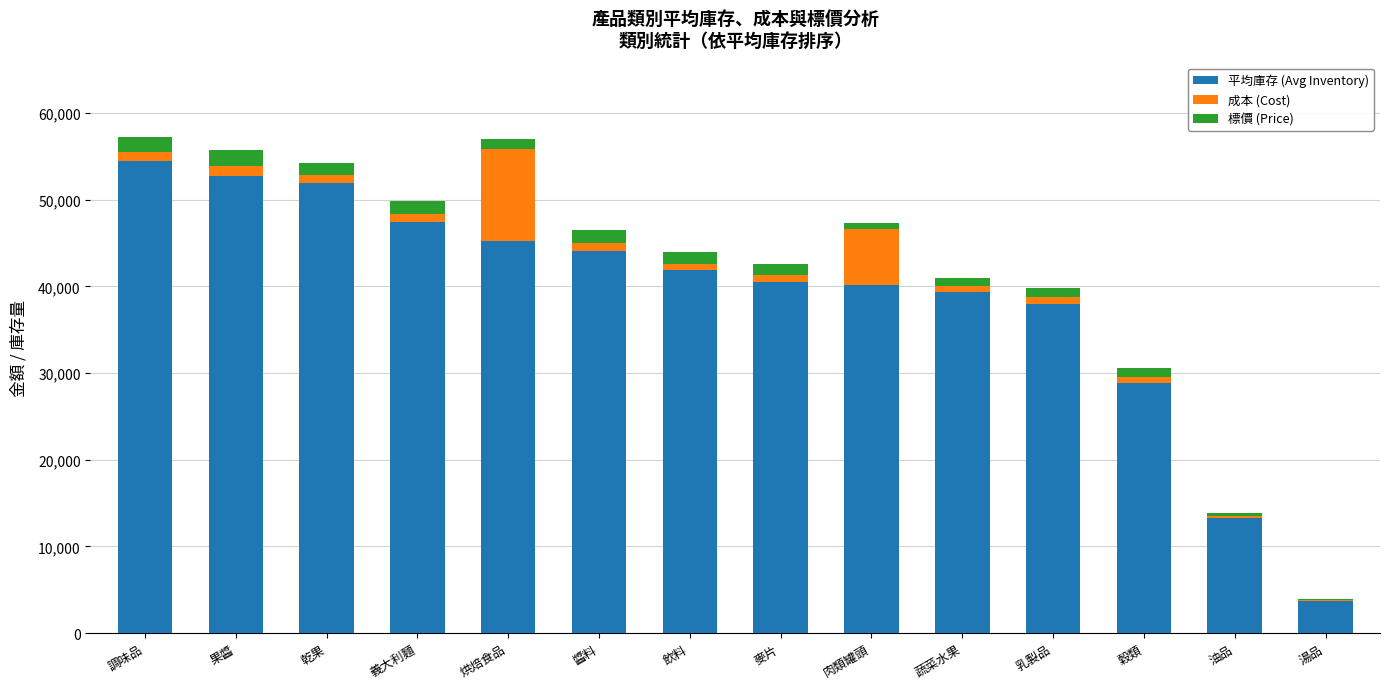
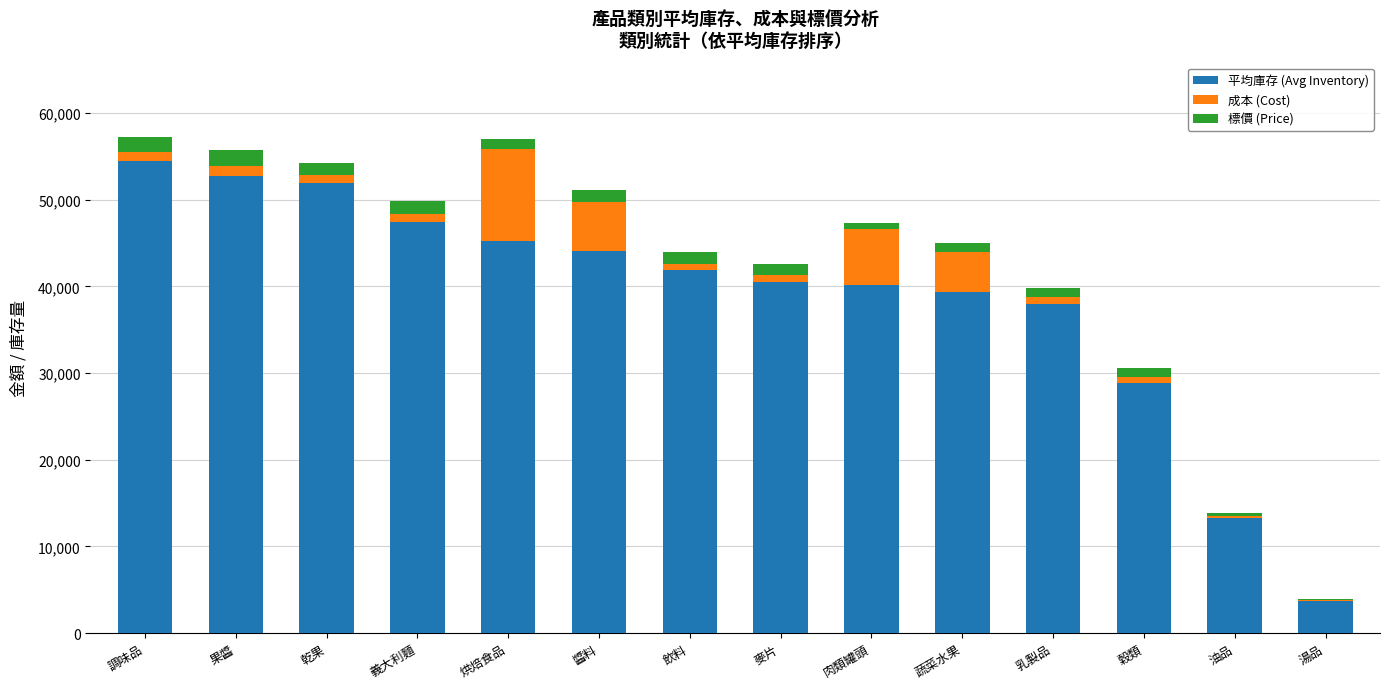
成本 (Cost), 醬料: 1,000 -> 6,000
成本 (Cost), 蔬菜水果: 1,000 -> 5,000
